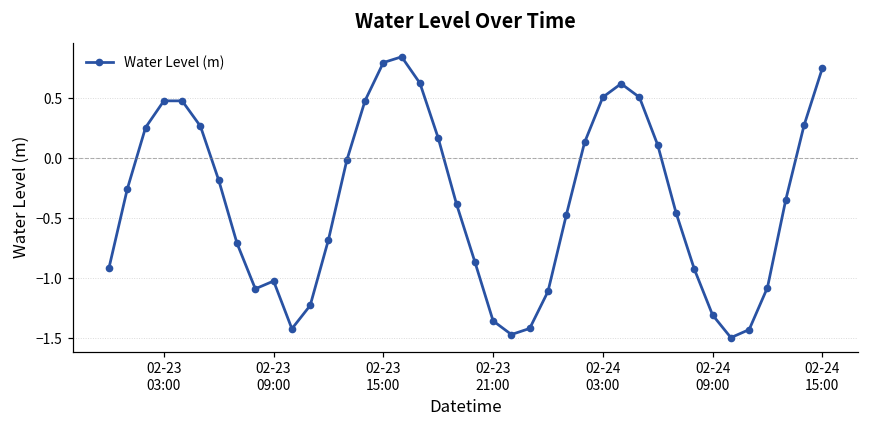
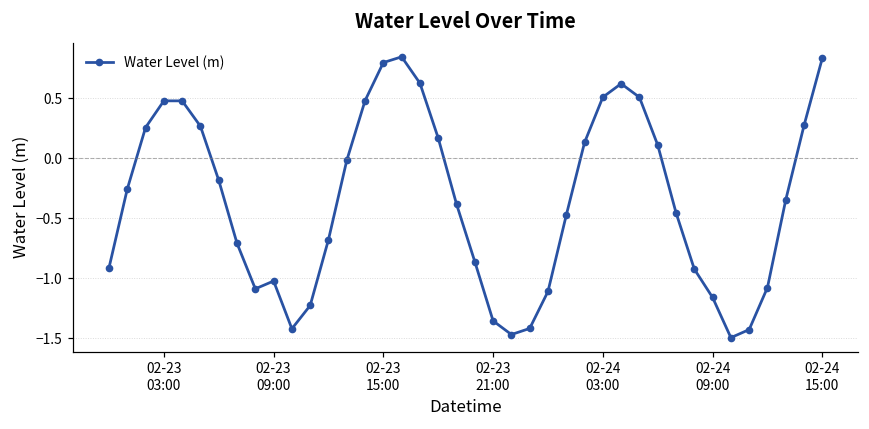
02-24 09:00: -1.30 -> -1.16
02-24 15:00: 0.75 -> 0.83
